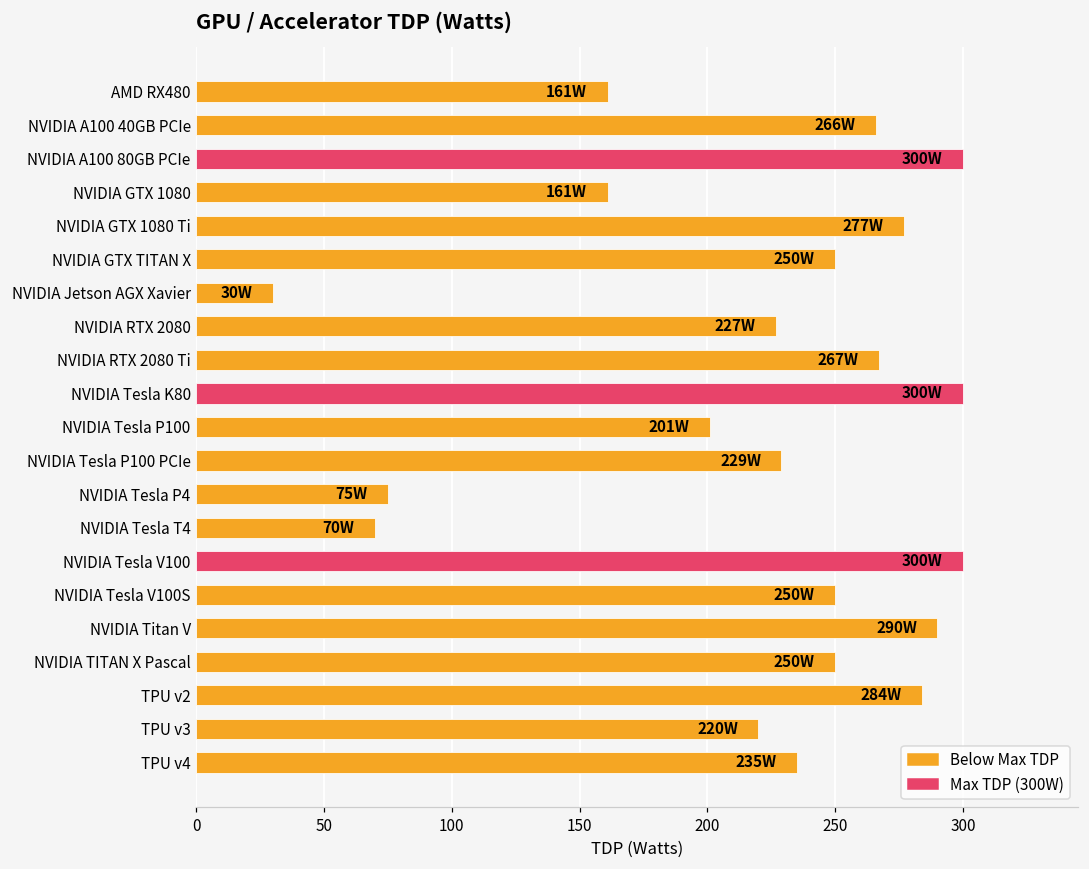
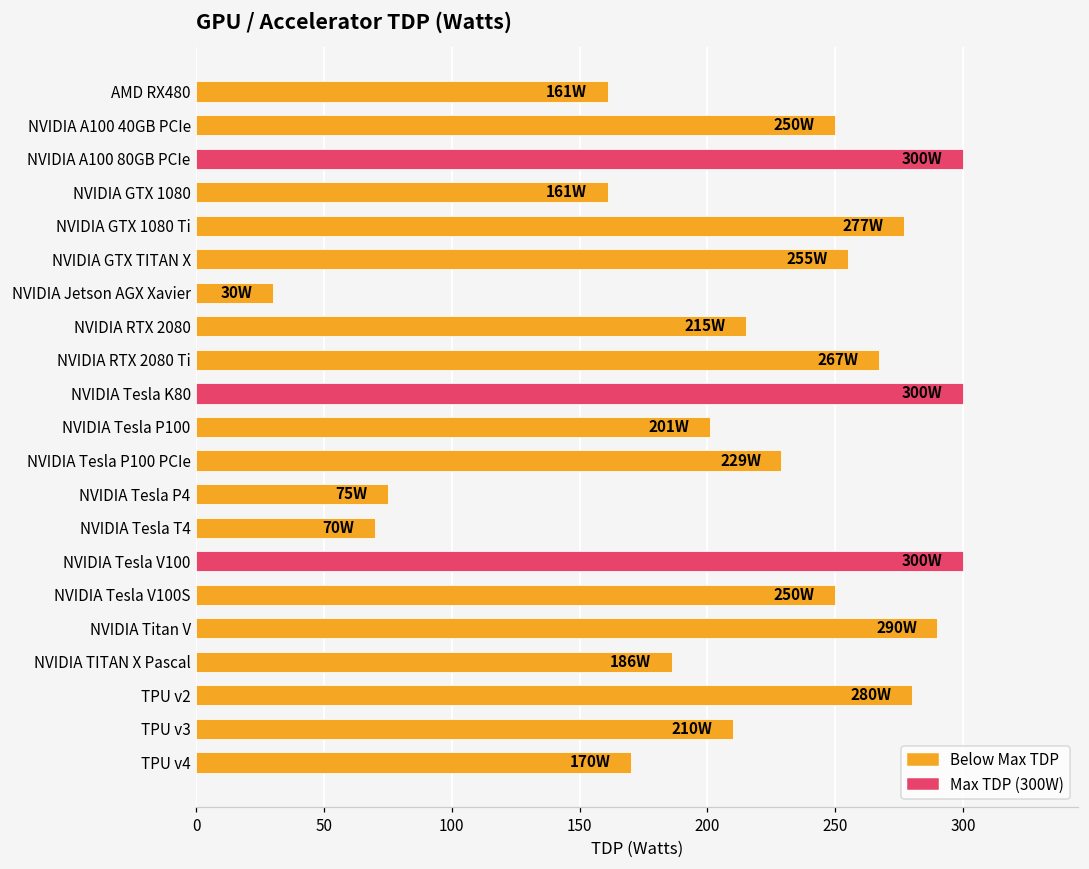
NVIDIA A100 40GB PCIe: 266W -> 250W
NVIDIA GTX TITAN X: 250W -> 255W
NVIDIA RTX 2080: 227W -> 215W
NVIDIA TITAN X Pascal: 250W -> 186W
TPU v2: 284W -> 280W
TPU v3: 220W -> 210W
TPU v4: 235W -> 170W
